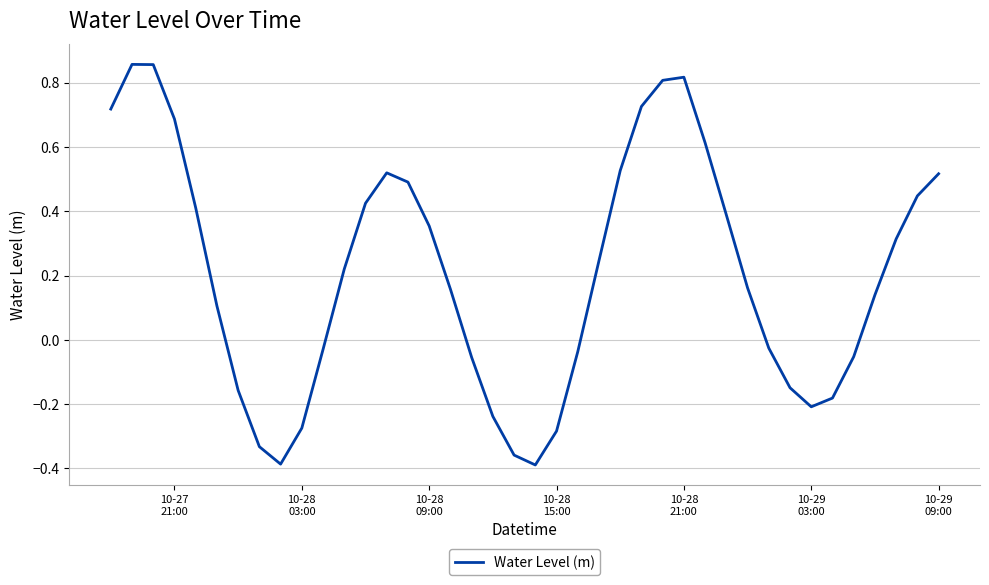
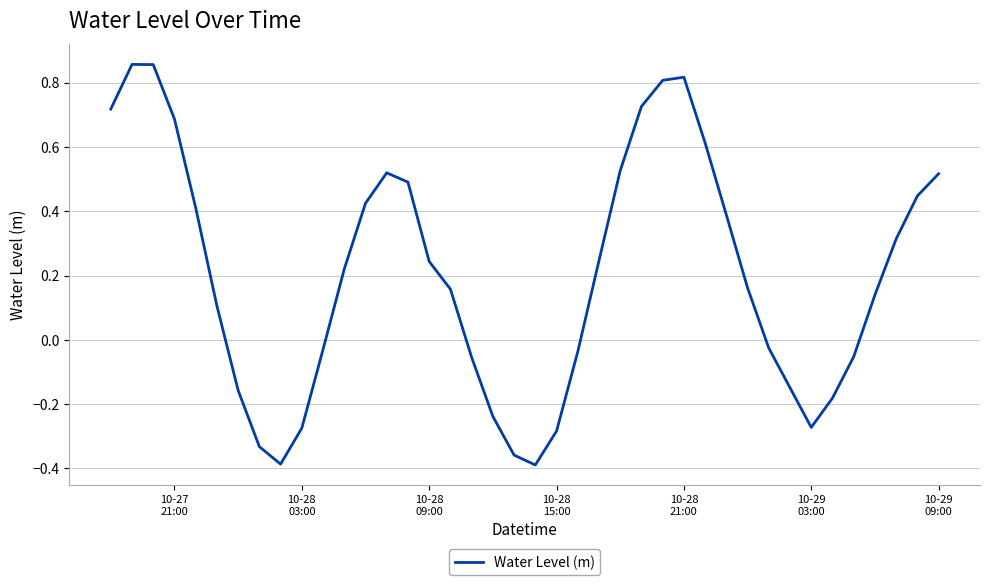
10-28 09:00: 0.35 -> 0.24
10-29 03:00: -0.21 -> -0.27
